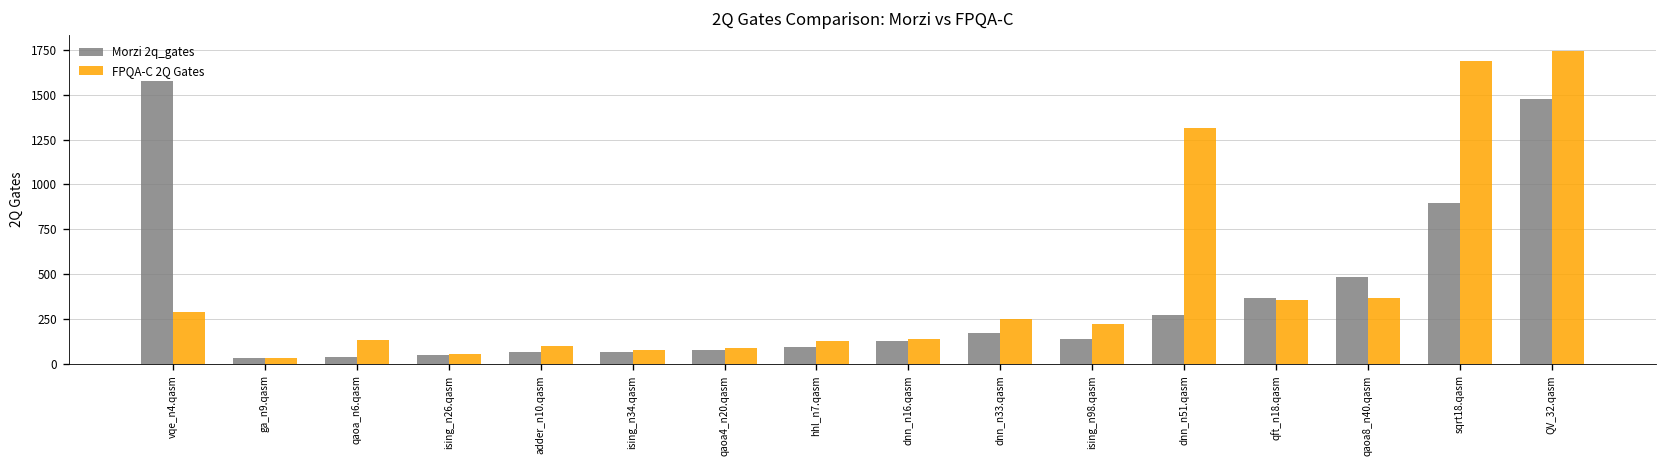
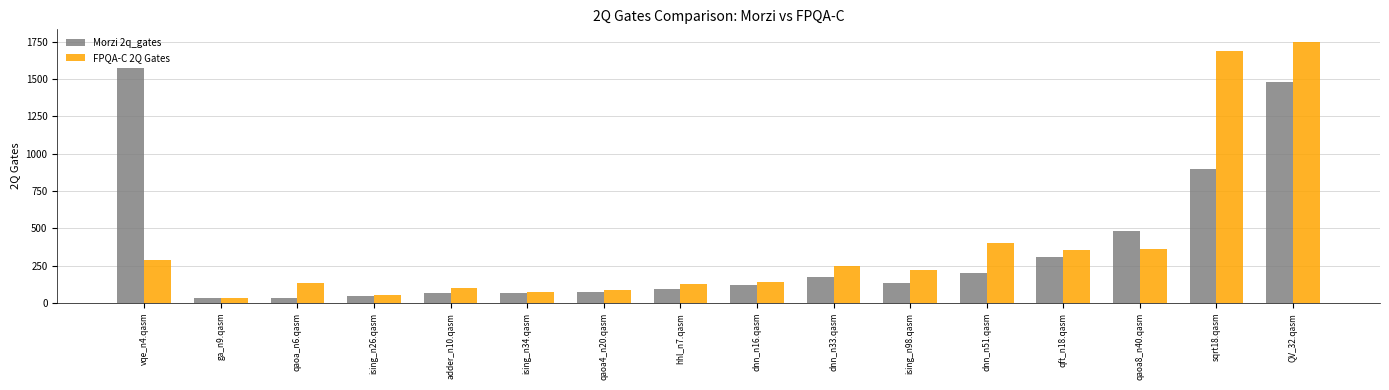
Morzi 2q_gates, dnn_n51.qasm: 270 -> 200
FPQA-C 2Q Gates, dnn_n51.qasm: 1320 -> 400
Morzi 2q_gates, qft_n18.qasm: 370 -> 310
